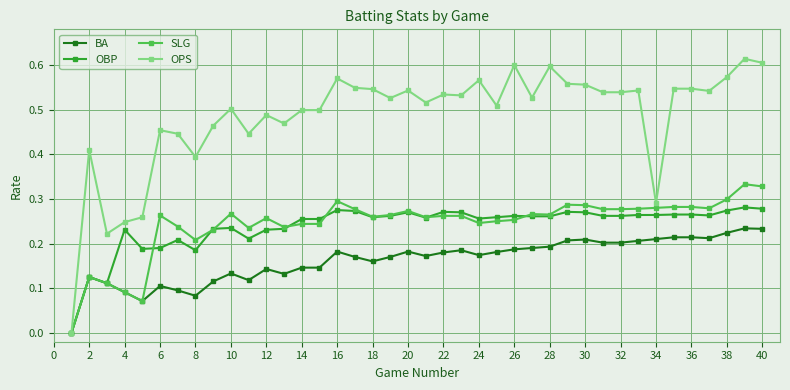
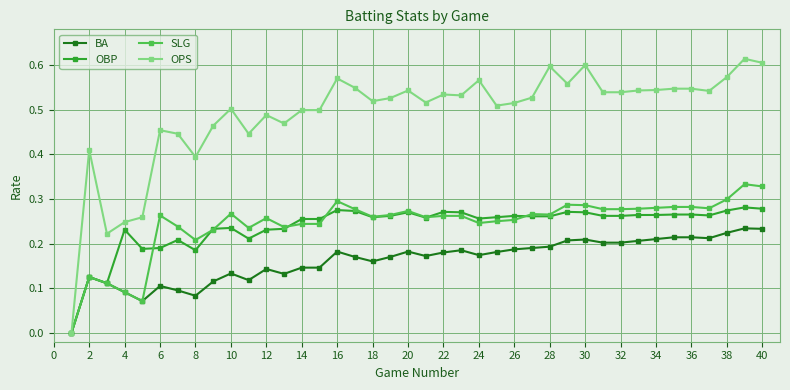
OPS, 18: 0.55 -> 0.52
OPS, 26: 0.60 -> 0.52
OPS, 30: 0.56 -> 0.60
OPS, 34: 0.29 -> 0.54
